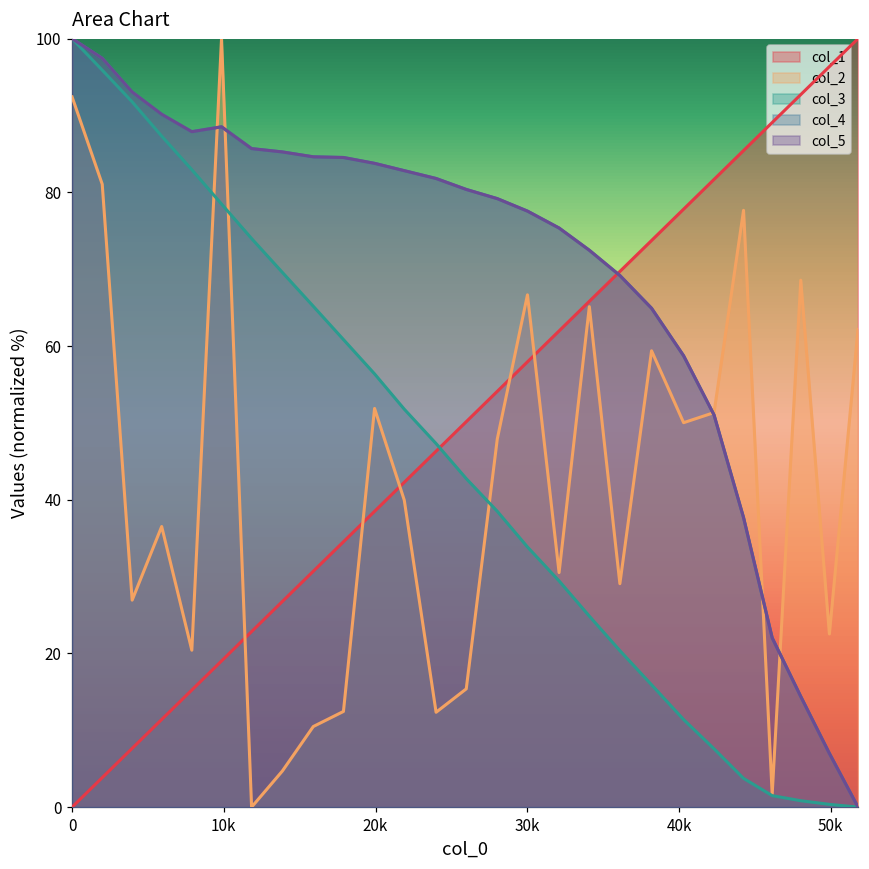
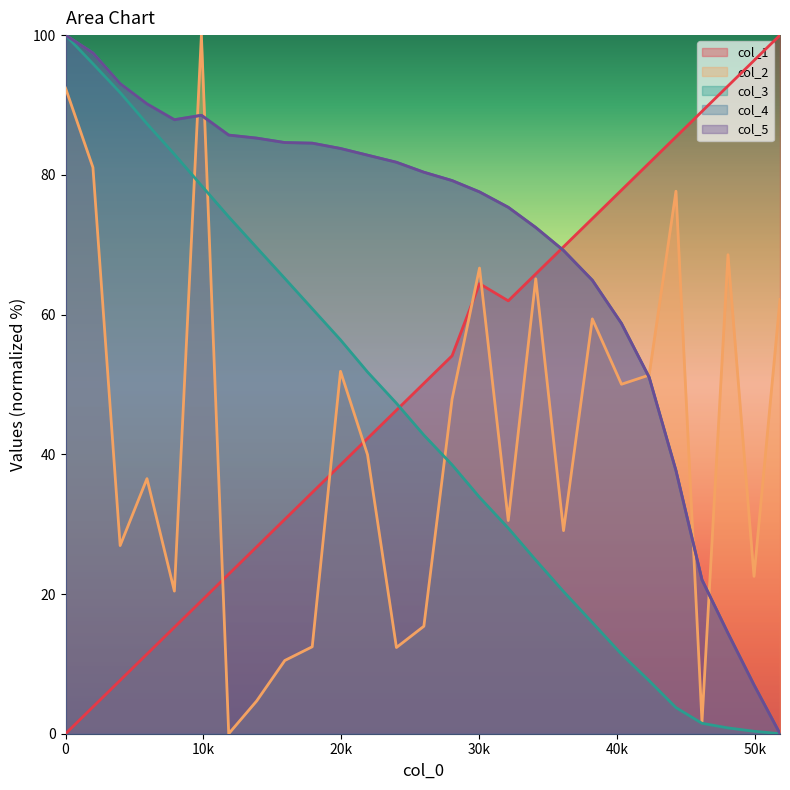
col_1, 30k: 58 -> 64
